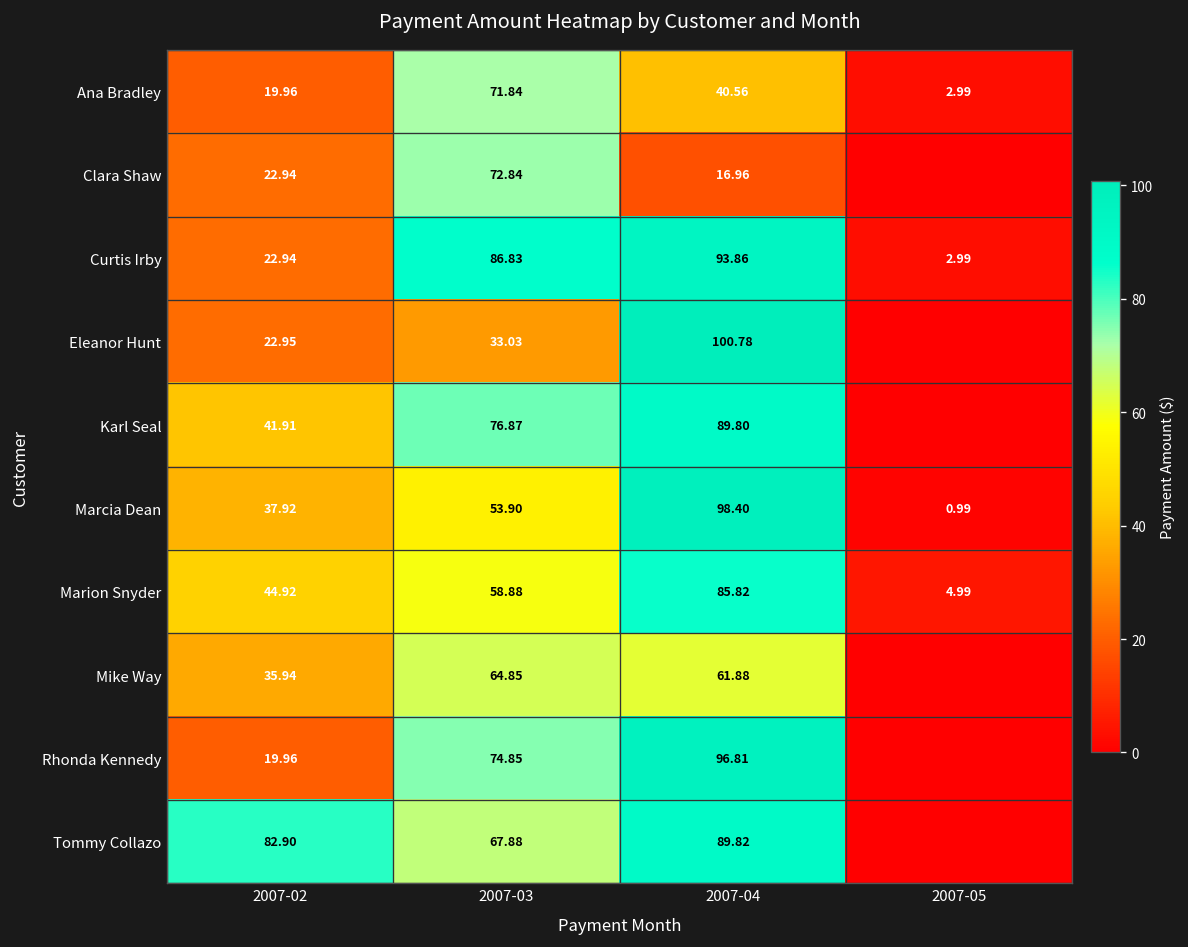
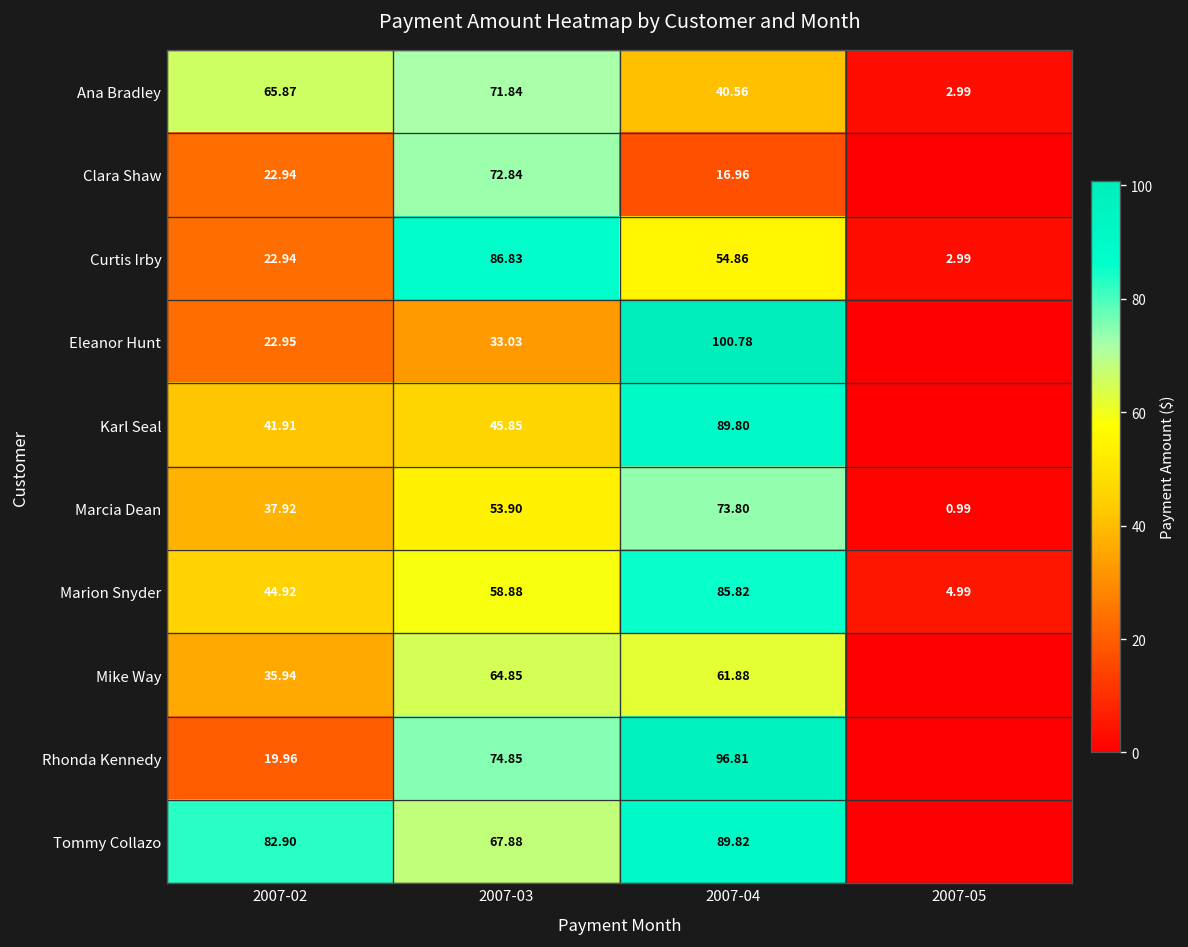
Ana Bradley, 2007-02: 19.96 -> 65.87
Curtis Irby, 2007-04: 93.86 -> 54.86
Karl Seal, 2007-03: 76.87 -> 45.85
Marcia Dean, 2007-04: 98.40 -> 73.80
